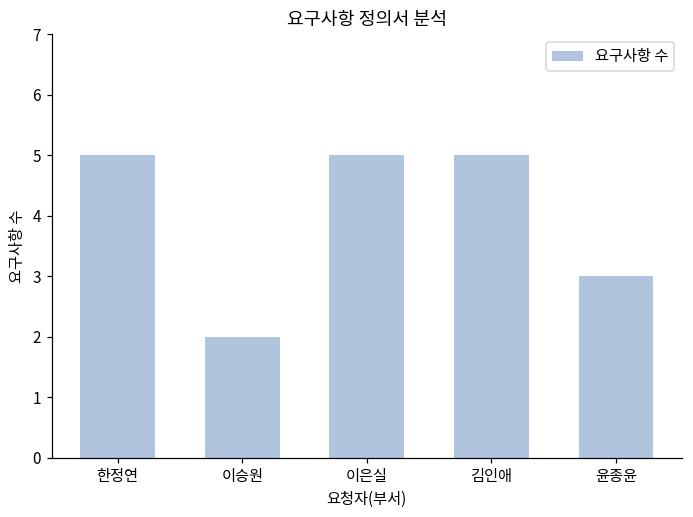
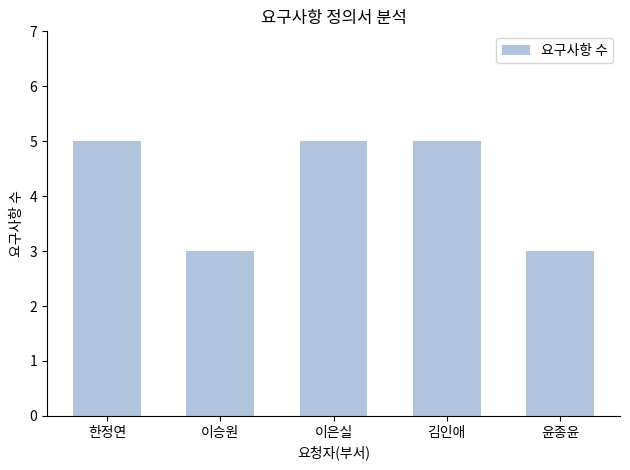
이승원: 2 -> 3
